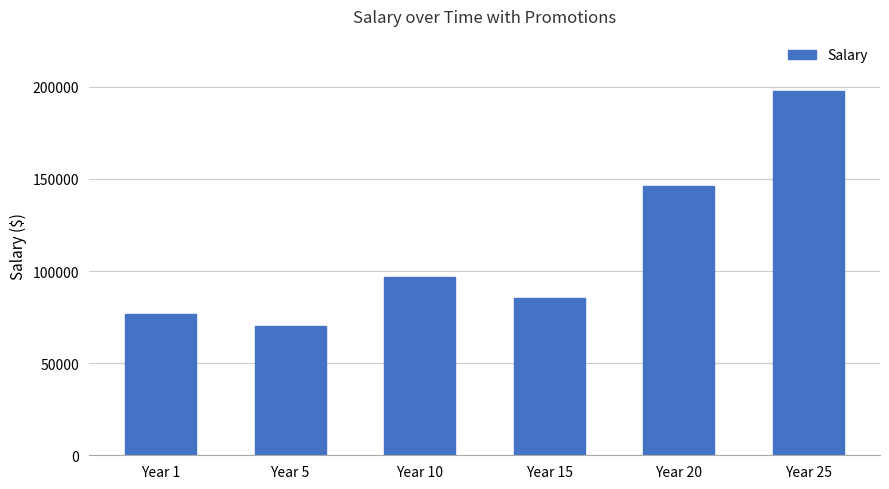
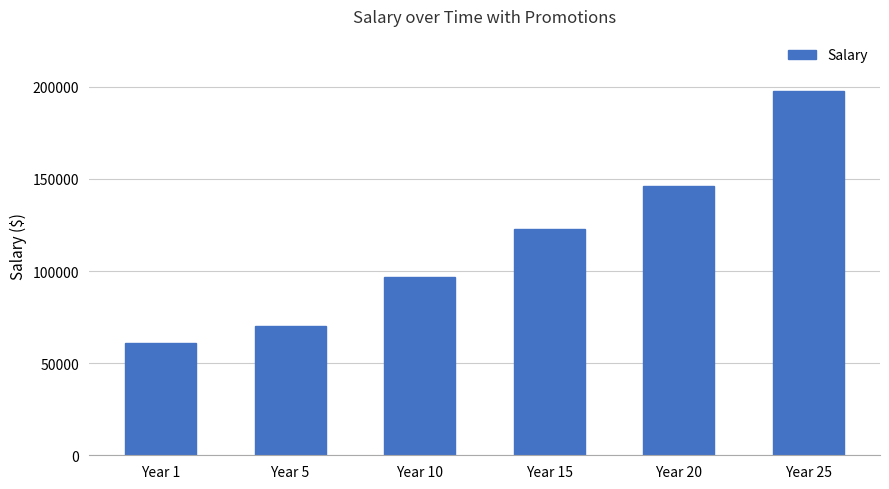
Year 1: 77000 -> 61000
Year 15: 86000 -> 123000
